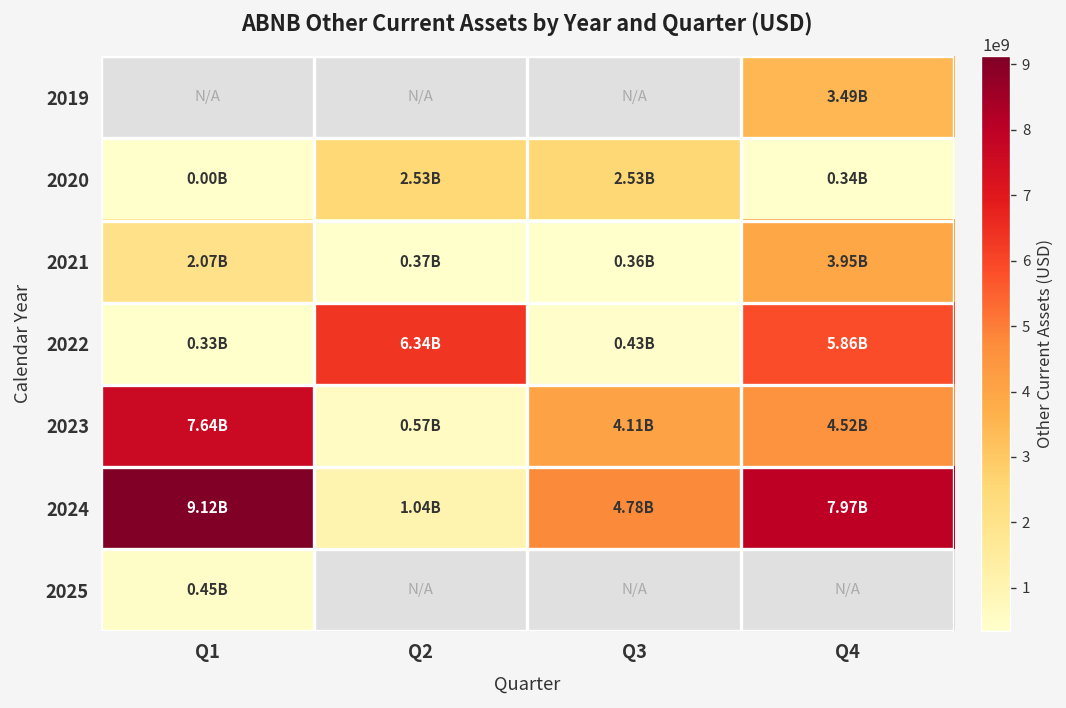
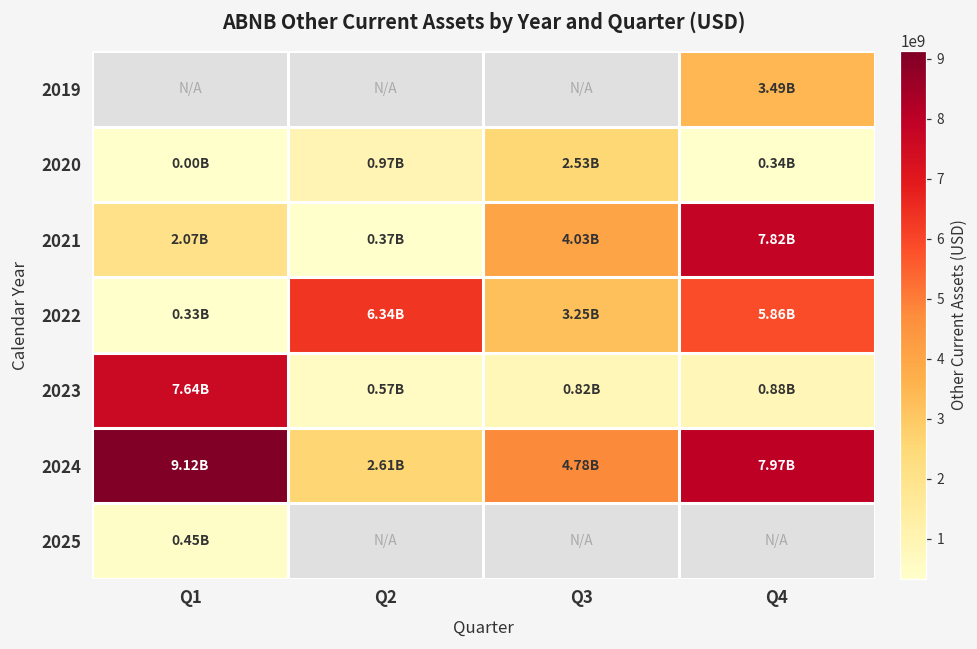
2020, Q2: 2.53B -> 0.97B
2021, Q3: 0.36B -> 4.03B
2021, Q4: 3.95B -> 7.82B
2022, Q3: 0.43B -> 3.25B
2023, Q3: 4.11B -> 0.82B
2023, Q4: 4.52B -> 0.88B
2024, Q2: 1.04B -> 2.61B
